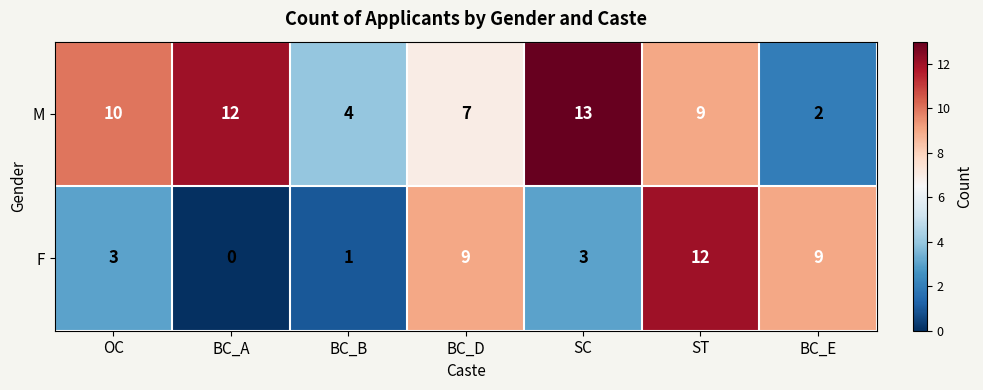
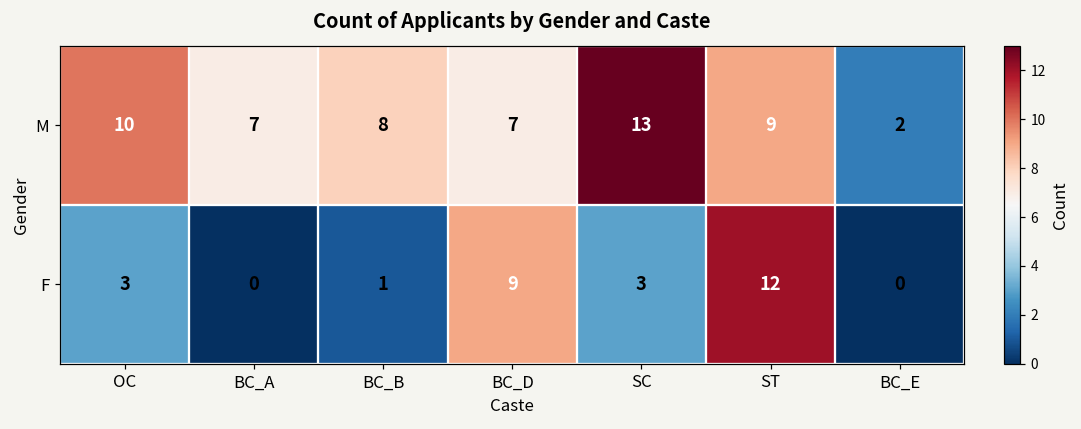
M, BC_A: 12 -> 7
M, BC_B: 4 -> 8
F, BC_E: 9 -> 0
